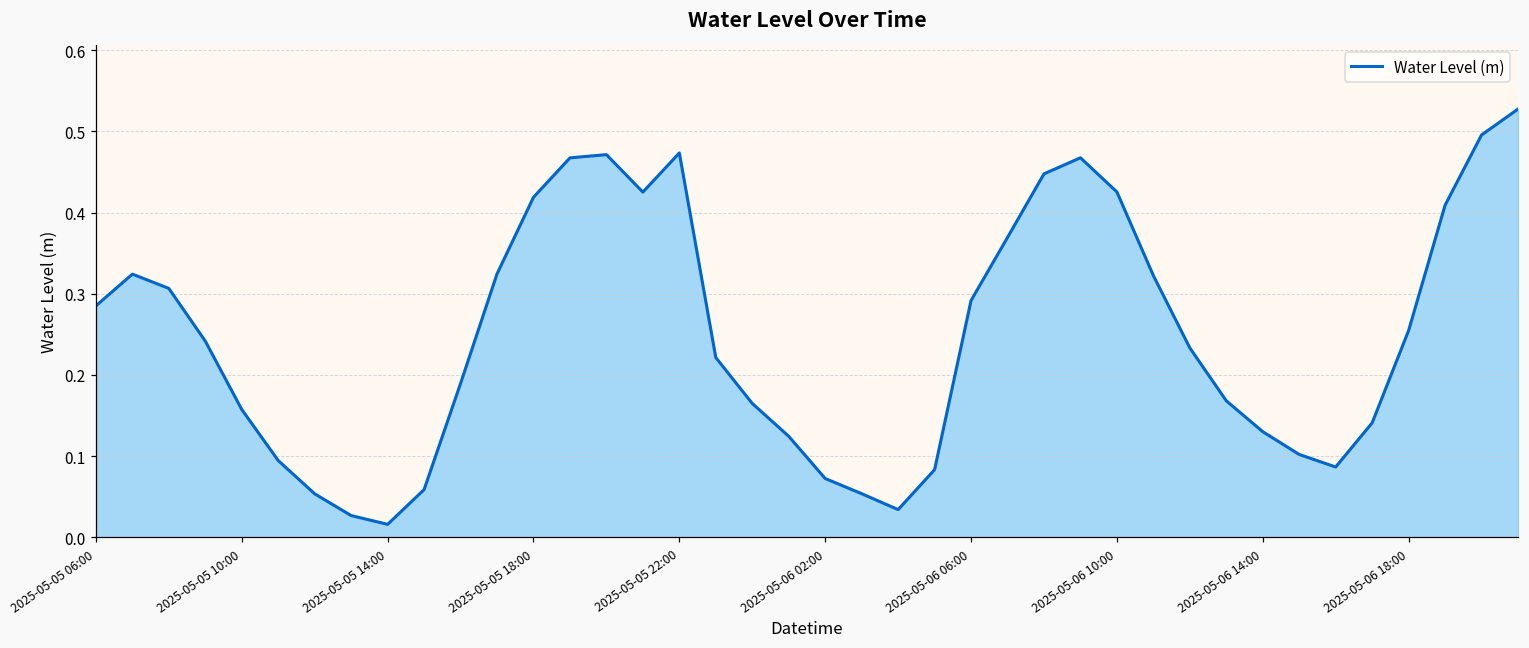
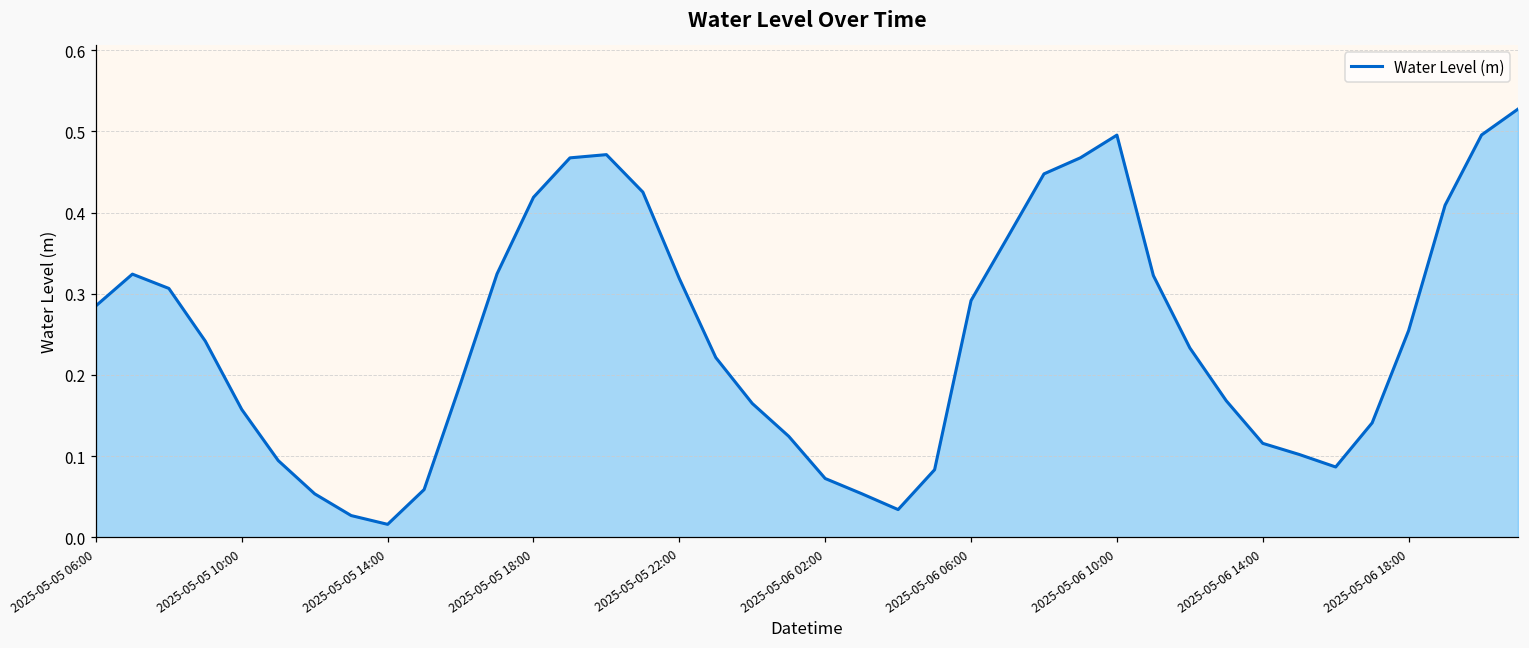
2025-05-05 22:00: 0.47 -> 0.32
2025-05-06 10:00: 0.43 -> 0.50
2025-05-06 14:00: 0.13 -> 0.12
